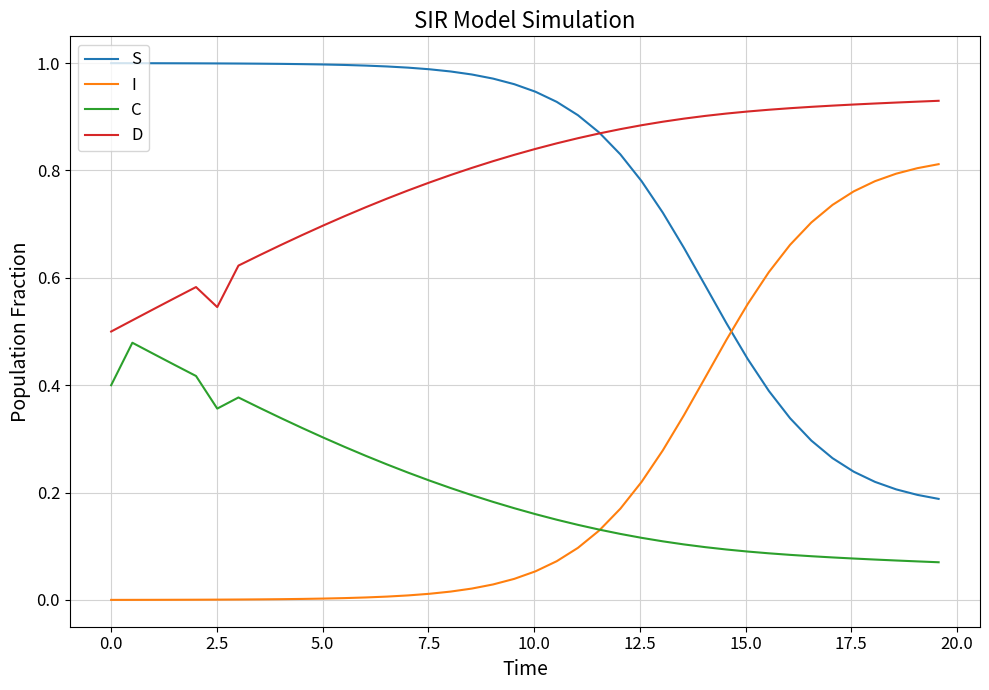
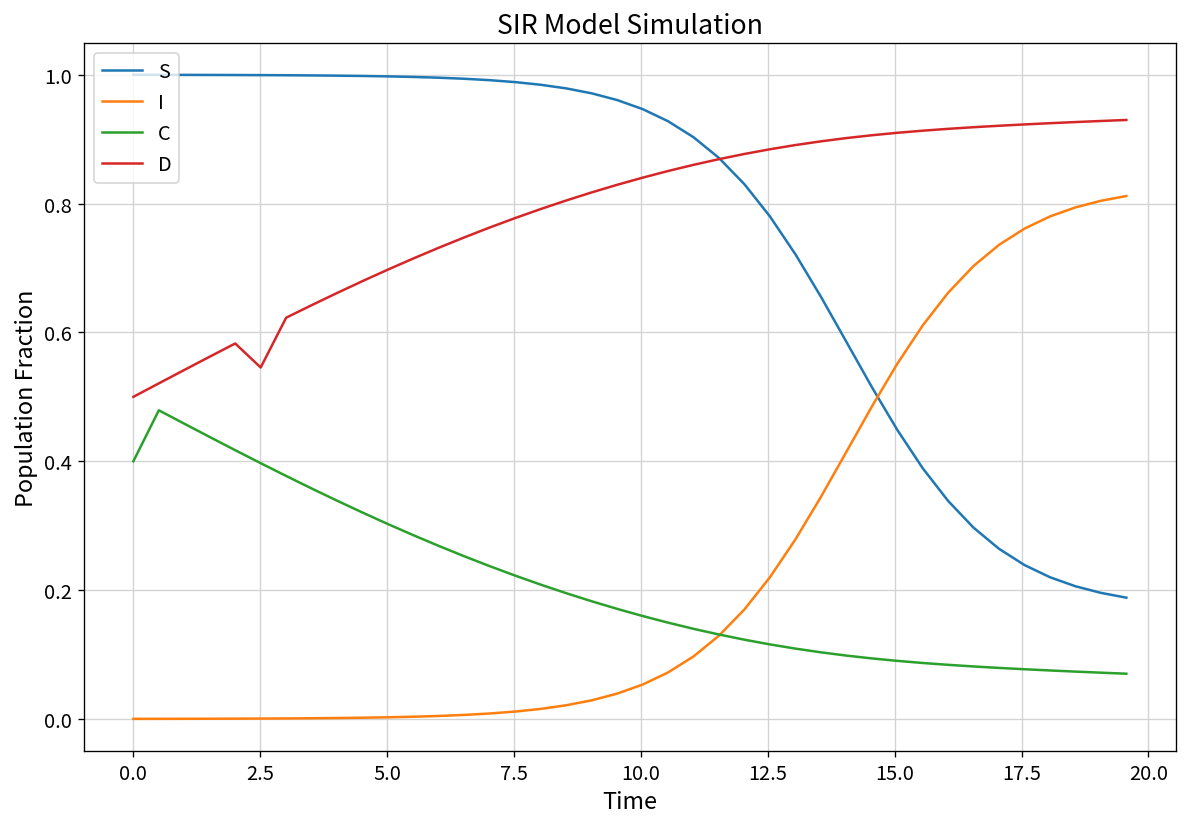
C, 2.5: 0.36 -> 0.40
